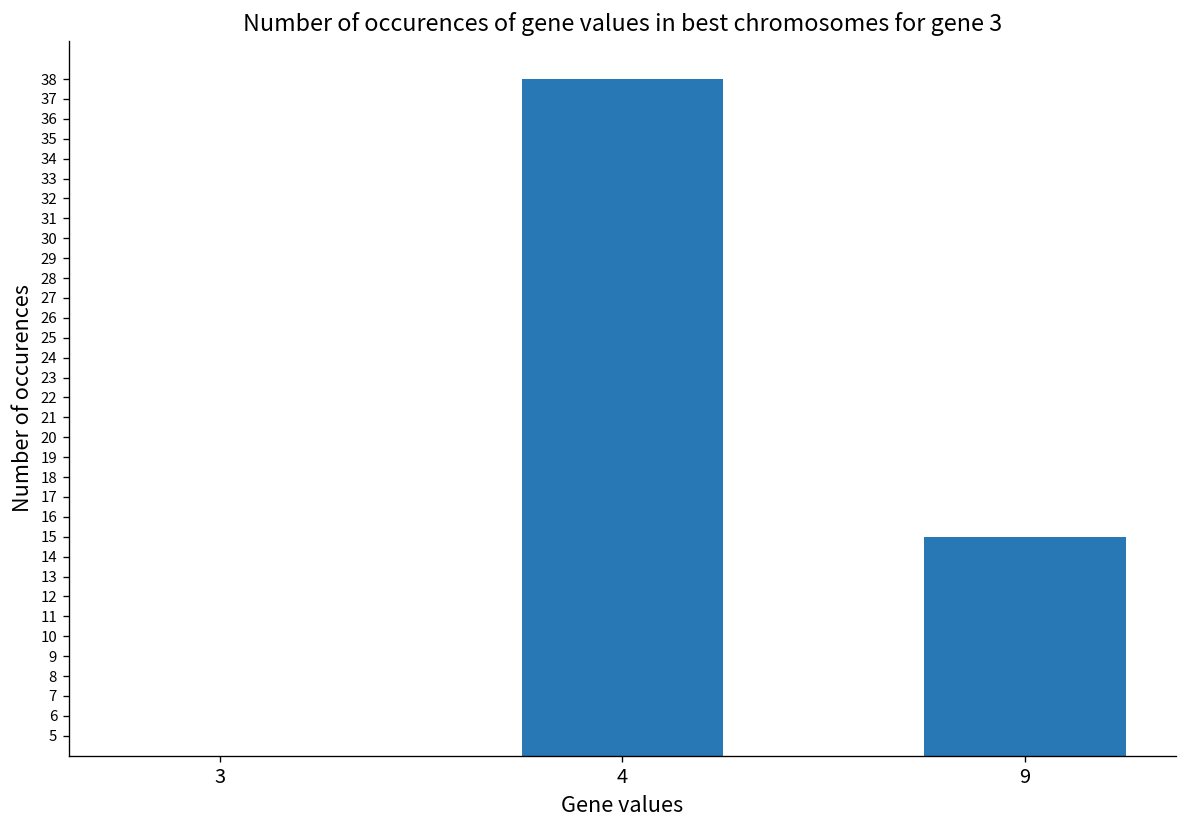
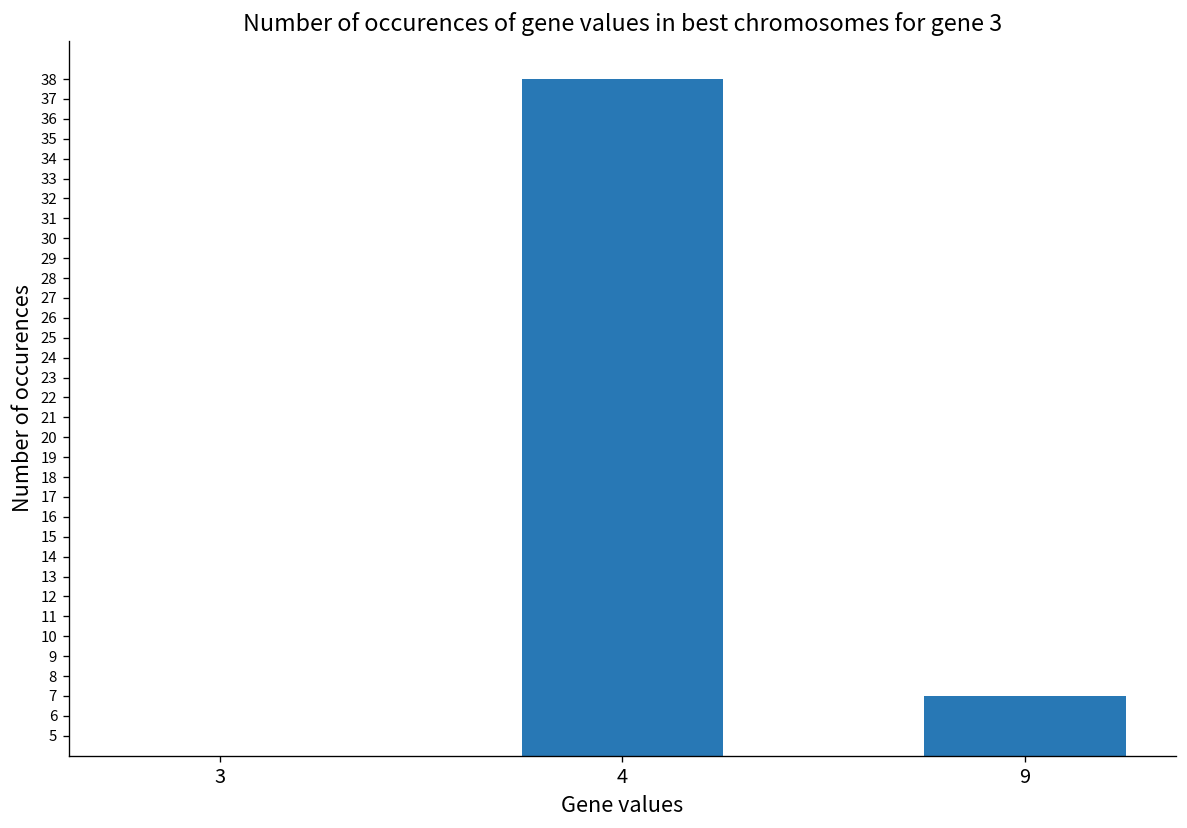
9: 15 -> 7
